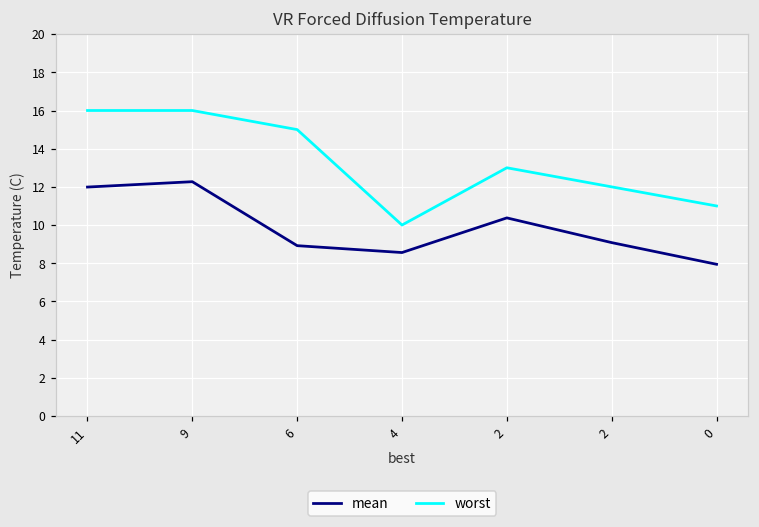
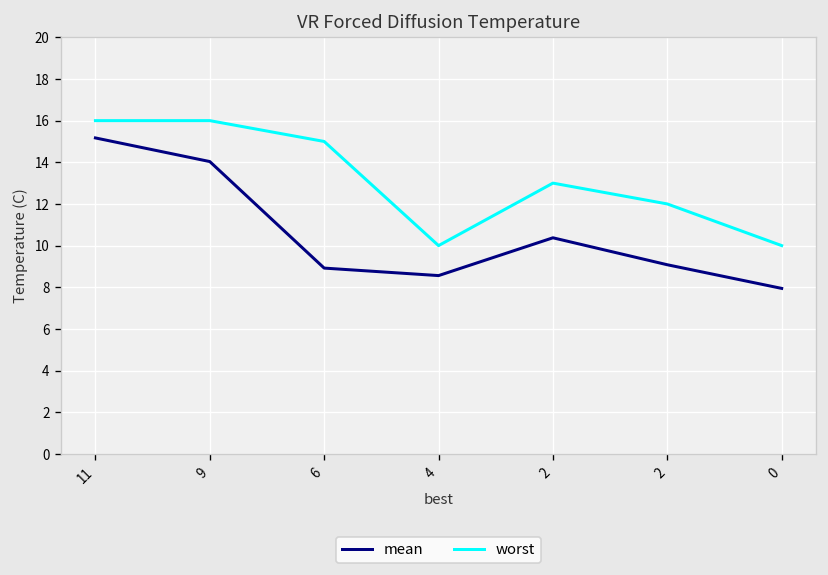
mean, 11: 12.0 -> 15.2
mean, 9: 12.3 -> 14.0
worst, 0: 11 -> 10
